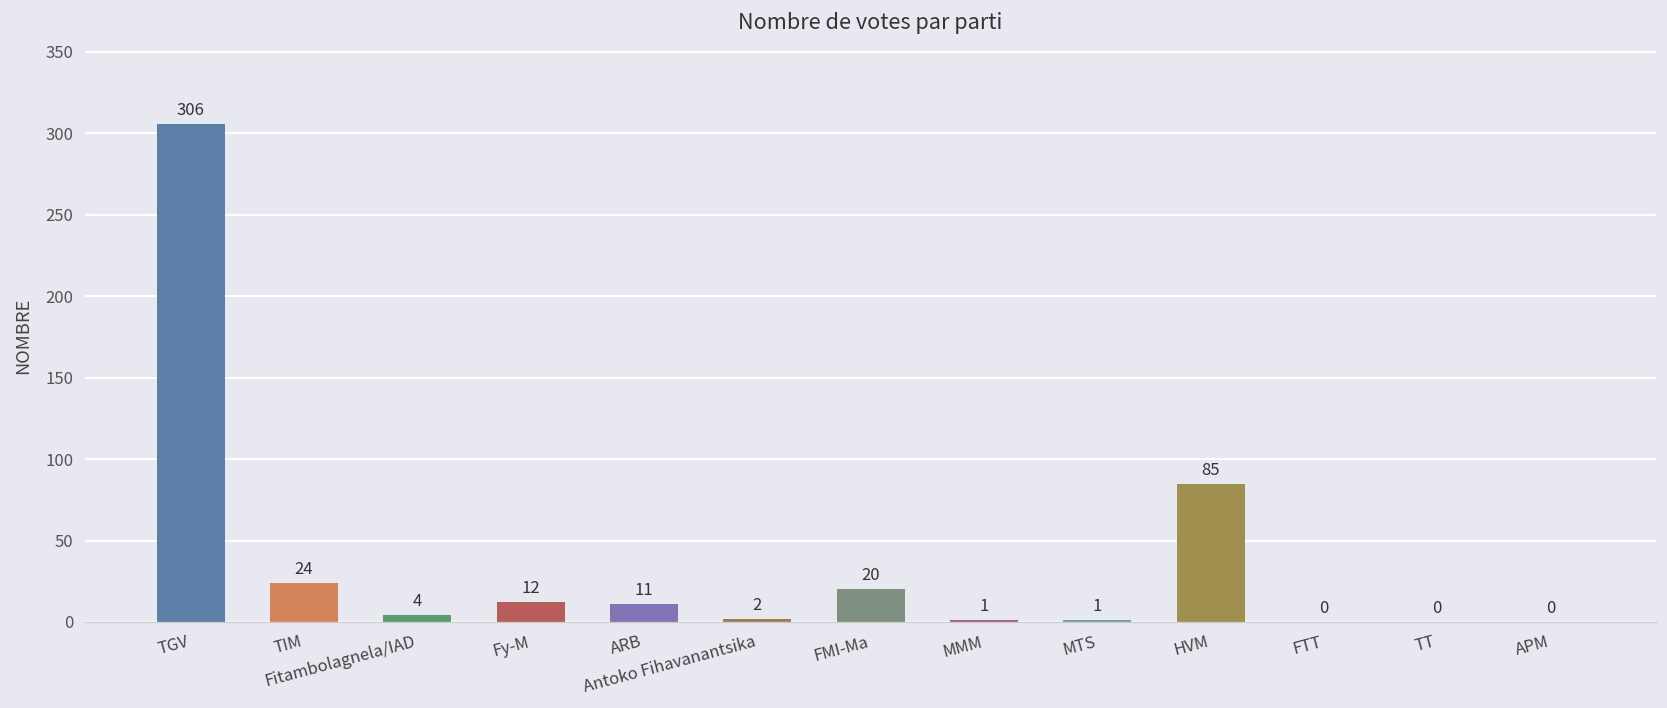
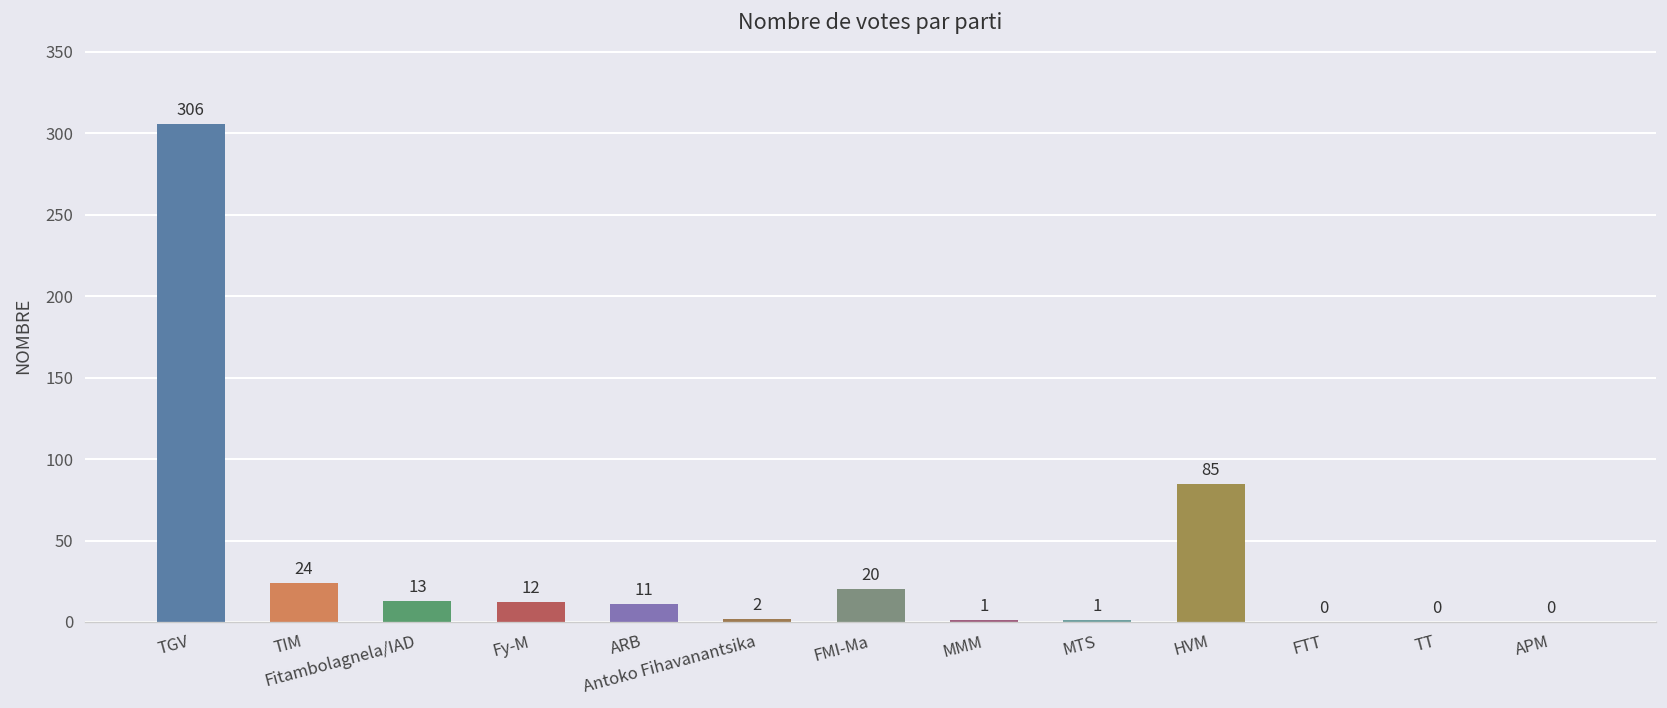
Fitambolagnela/IAD: 4 -> 13
